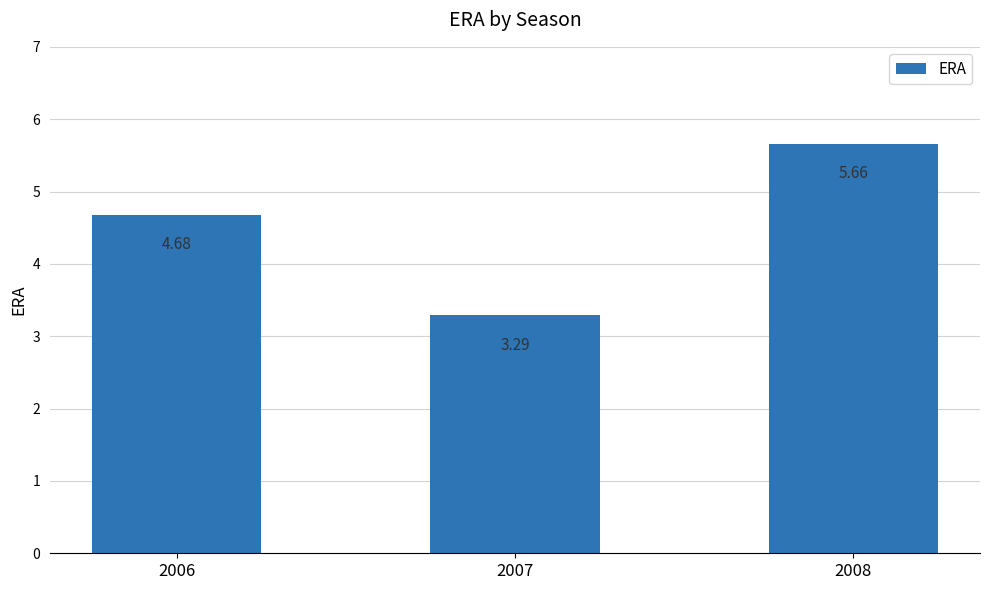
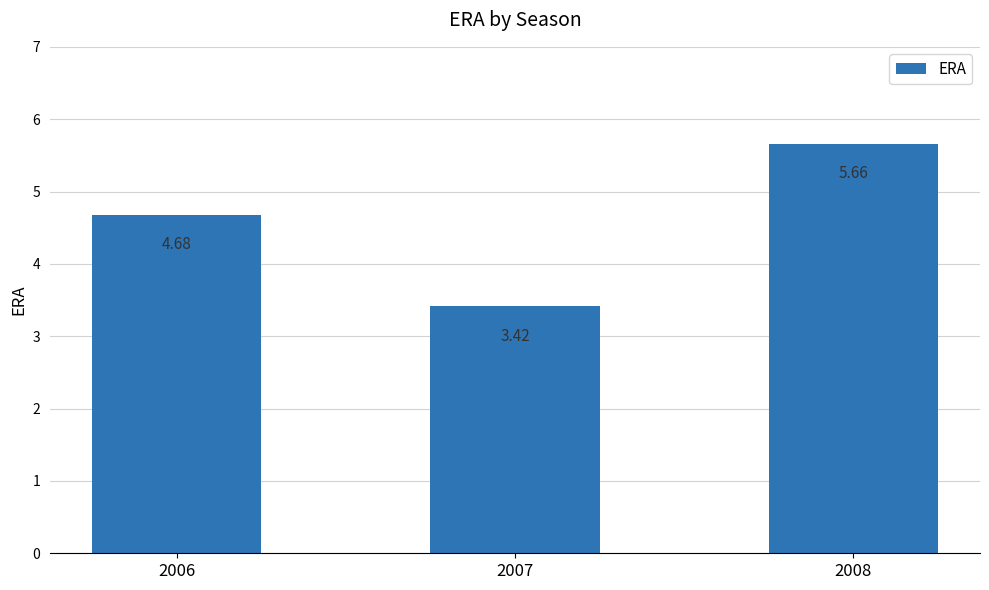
2007: 3.29 -> 3.42
